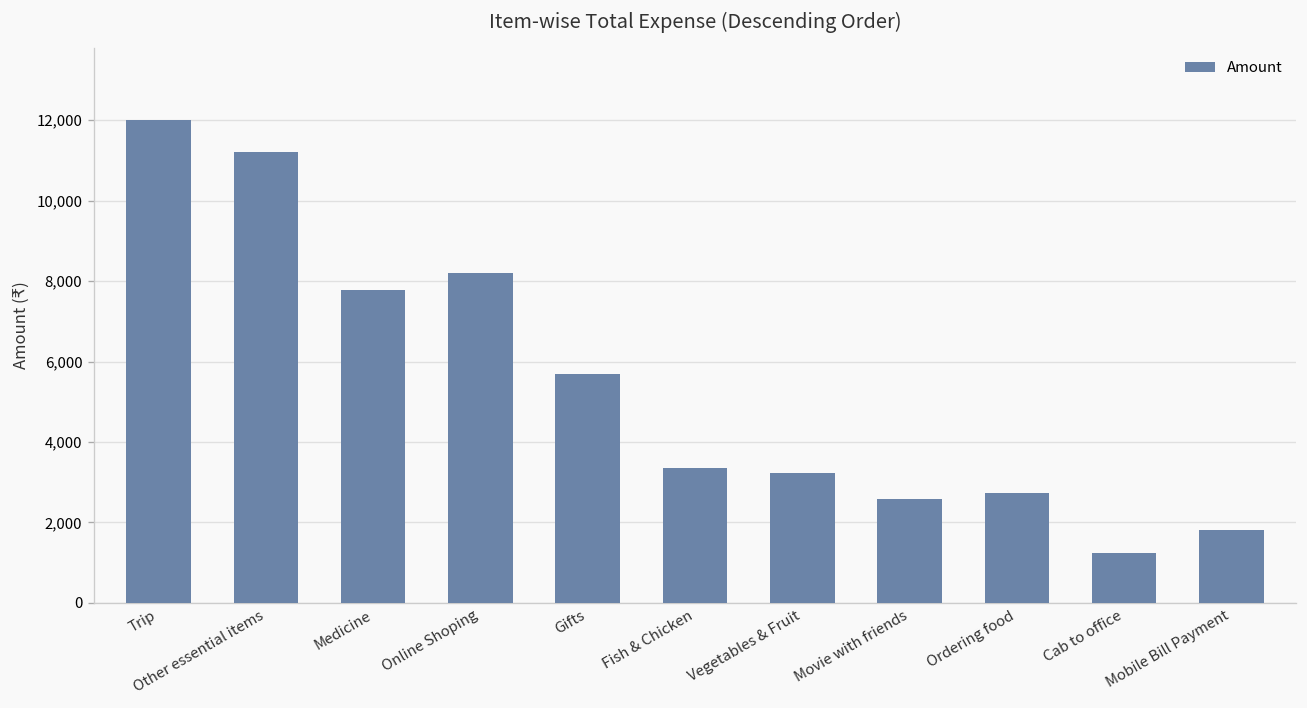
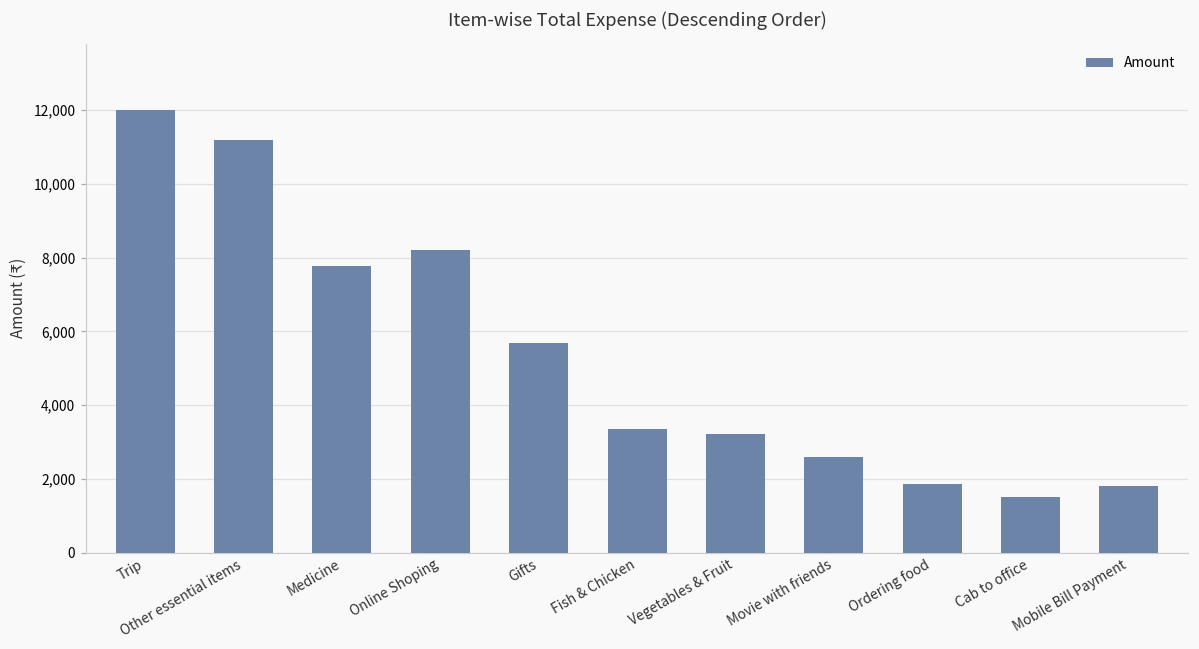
Ordering food: 2,700 -> 1,900
Cab to office: 1,200 -> 1,500
